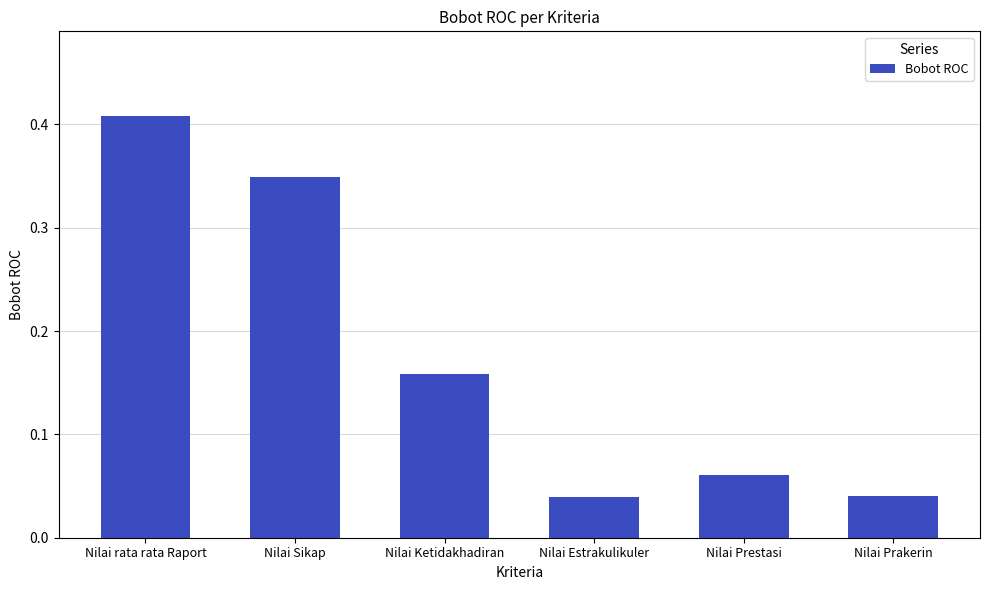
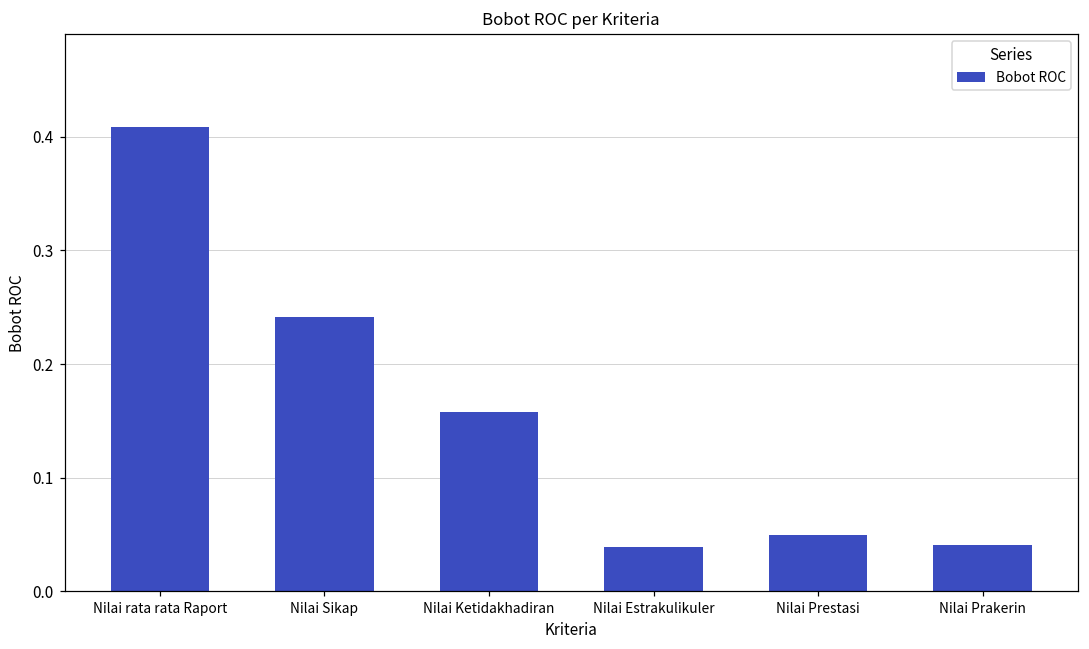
Nilai Sikap: 0.349 -> 0.242
Nilai Prestasi: 0.061 -> 0.049
